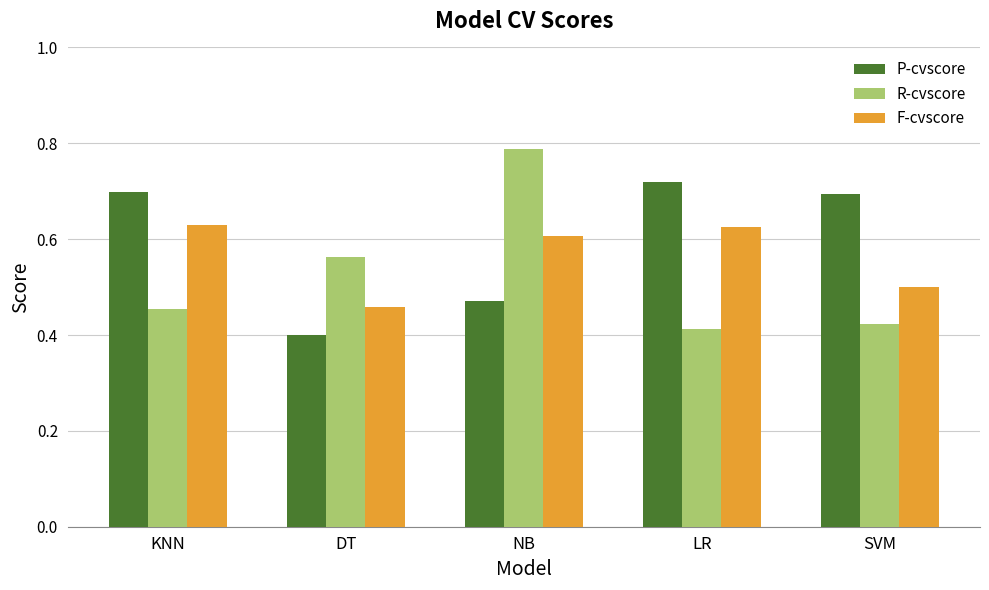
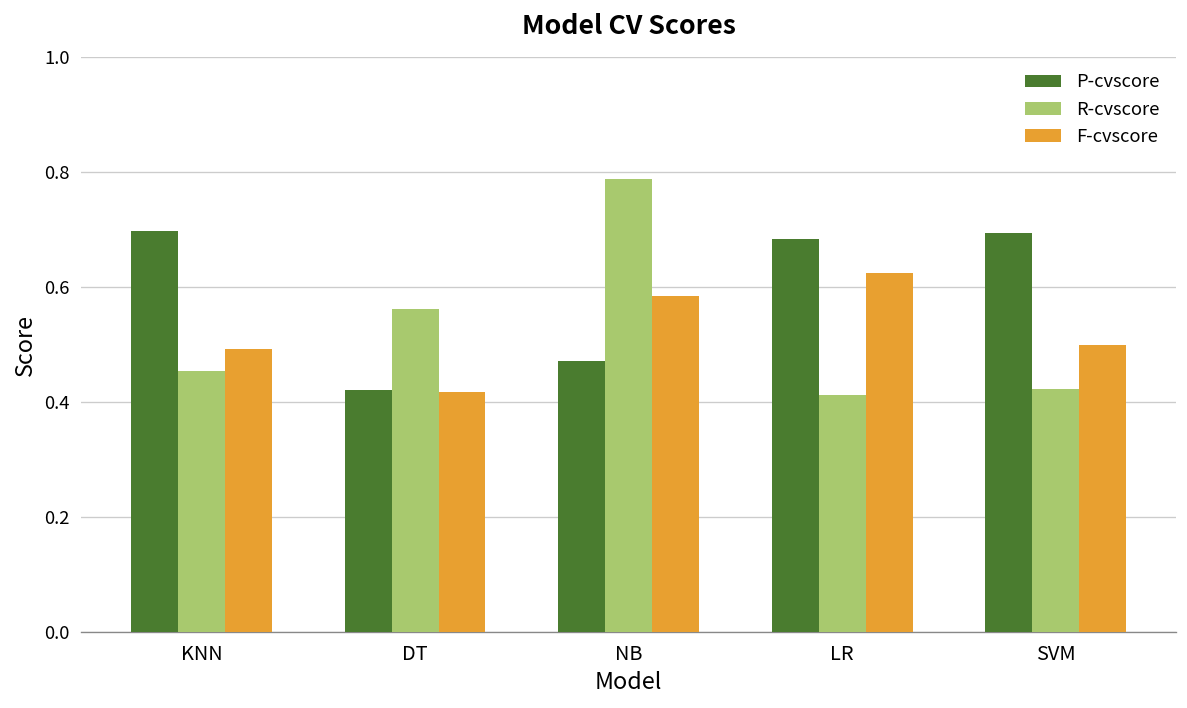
F-cvscore, KNN: 0.63 -> 0.49
P-cvscore, DT: 0.40 -> 0.42
F-cvscore, DT: 0.46 -> 0.42
F-cvscore, NB: 0.61 -> 0.58
P-cvscore, LR: 0.72 -> 0.68
